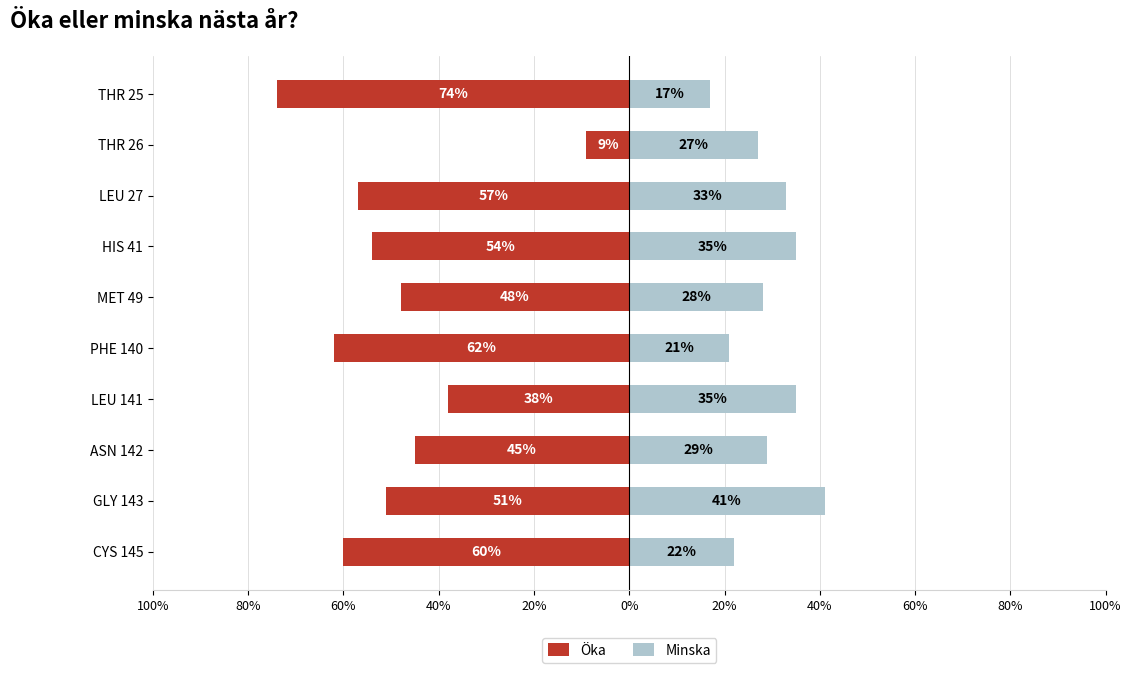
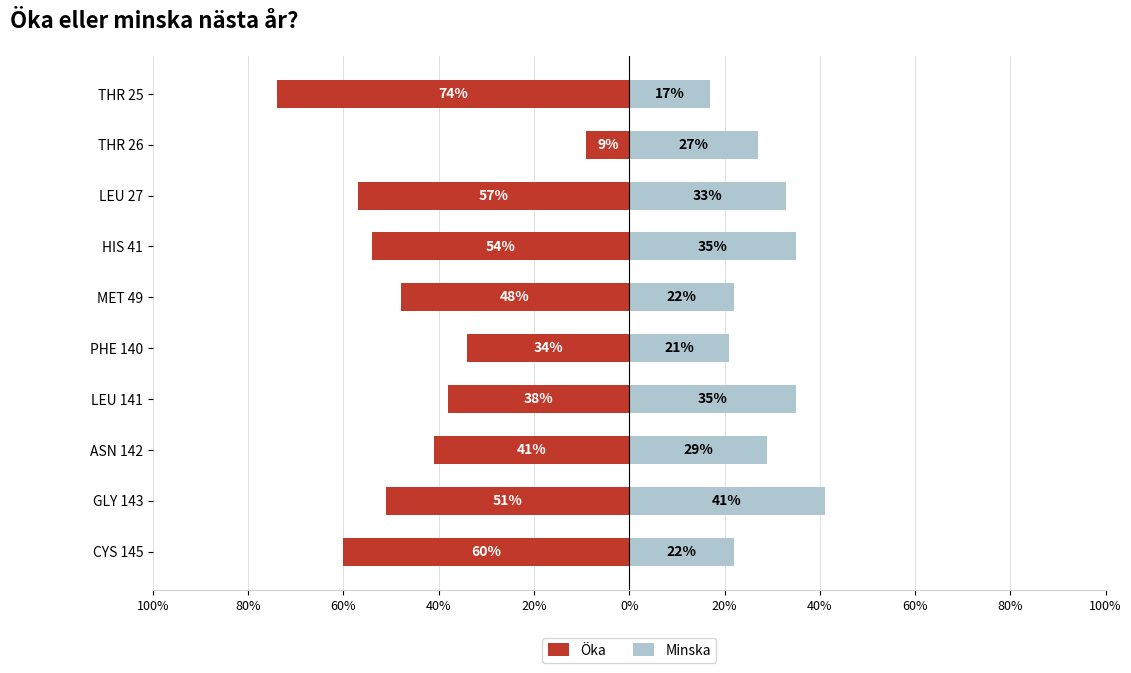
Minska, MET 49: 28% -> 22%
Öka, PHE 140: 62% -> 34%
Öka, ASN 142: 45% -> 41%
